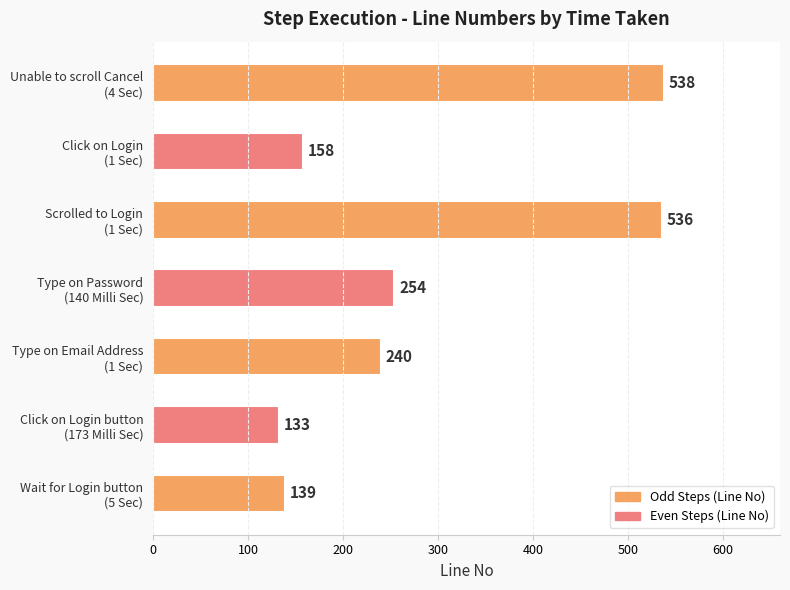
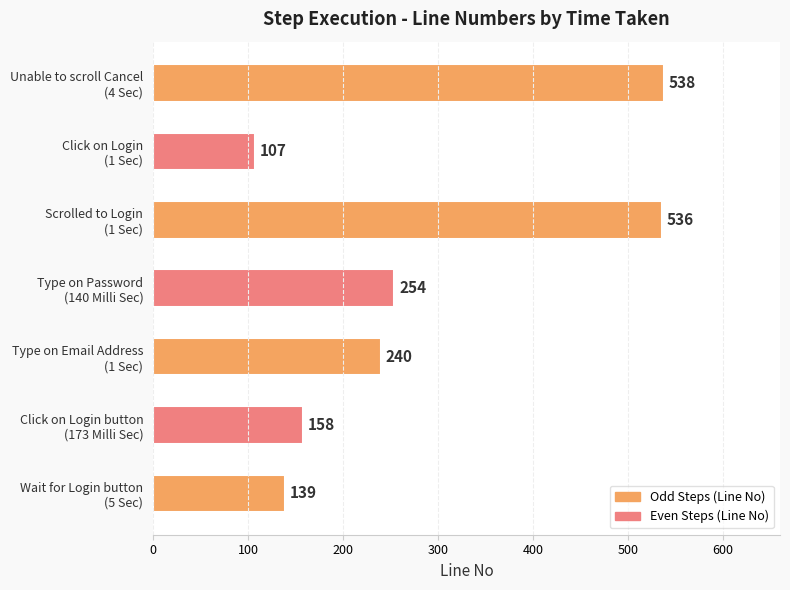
Click on Login (1 Sec): 158 -> 107
Click on Login button (173 Milli Sec): 133 -> 158
